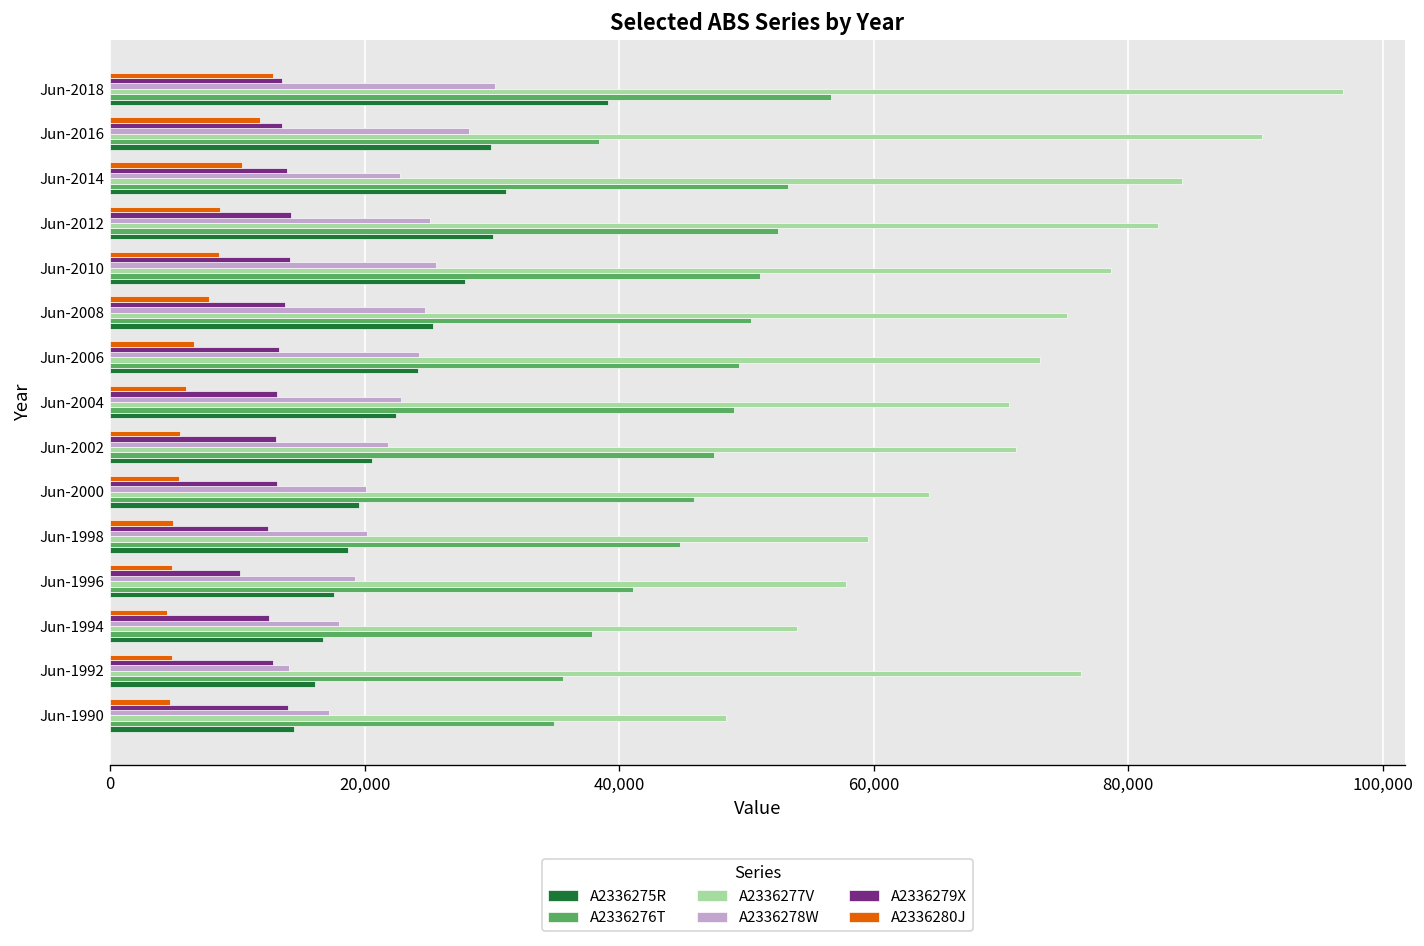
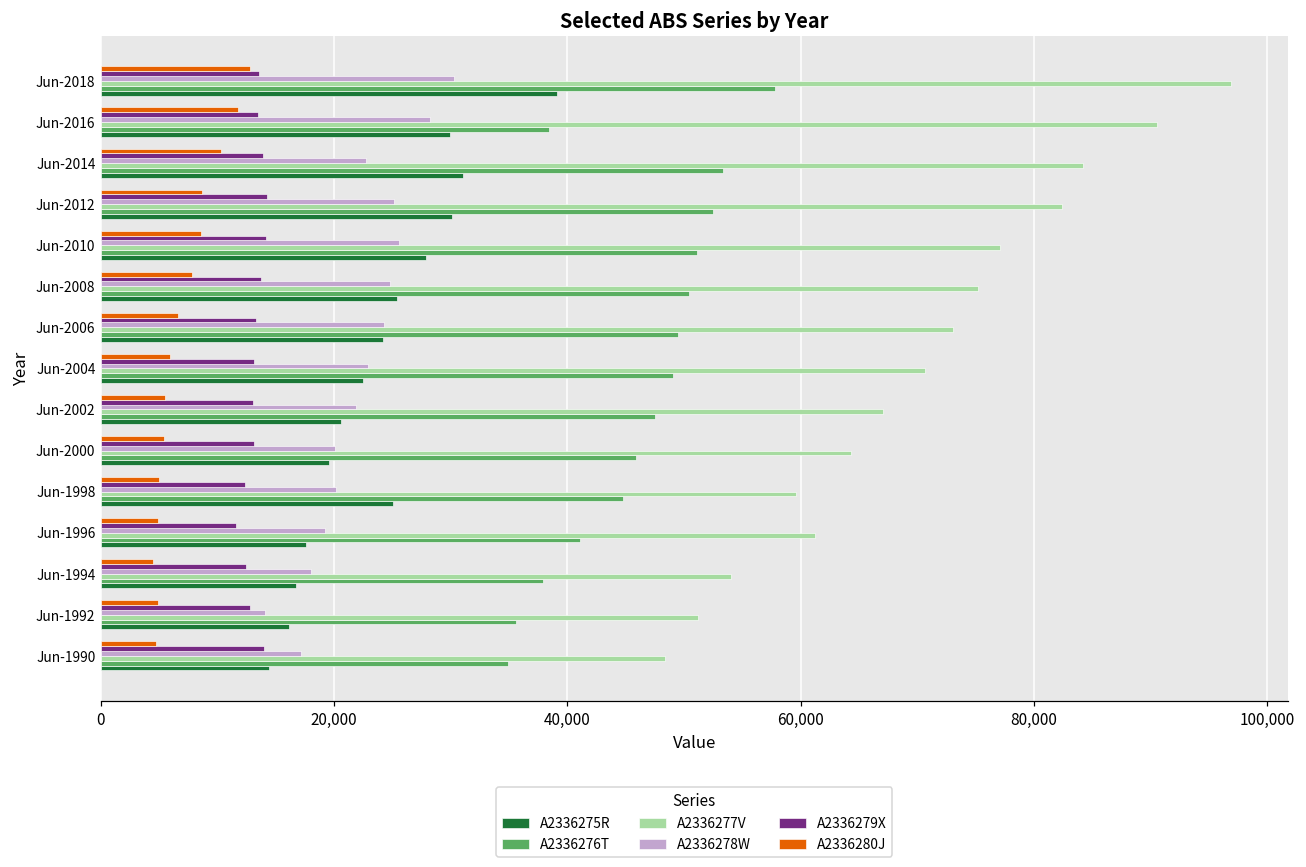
A2336276T, Jun-2018: 56,700 -> 57,800
A2336277V, Jun-2010: 78,600 -> 77,100
A2336277V, Jun-2002: 71,200 -> 67,100
A2336275R, Jun-1998: 18,700 -> 25,000
A2336279X, Jun-1996: 10,200 -> 11,600
A2336277V, Jun-1996: 57,800 -> 61,200
A2336277V, Jun-1992: 76,300 -> 51,200
